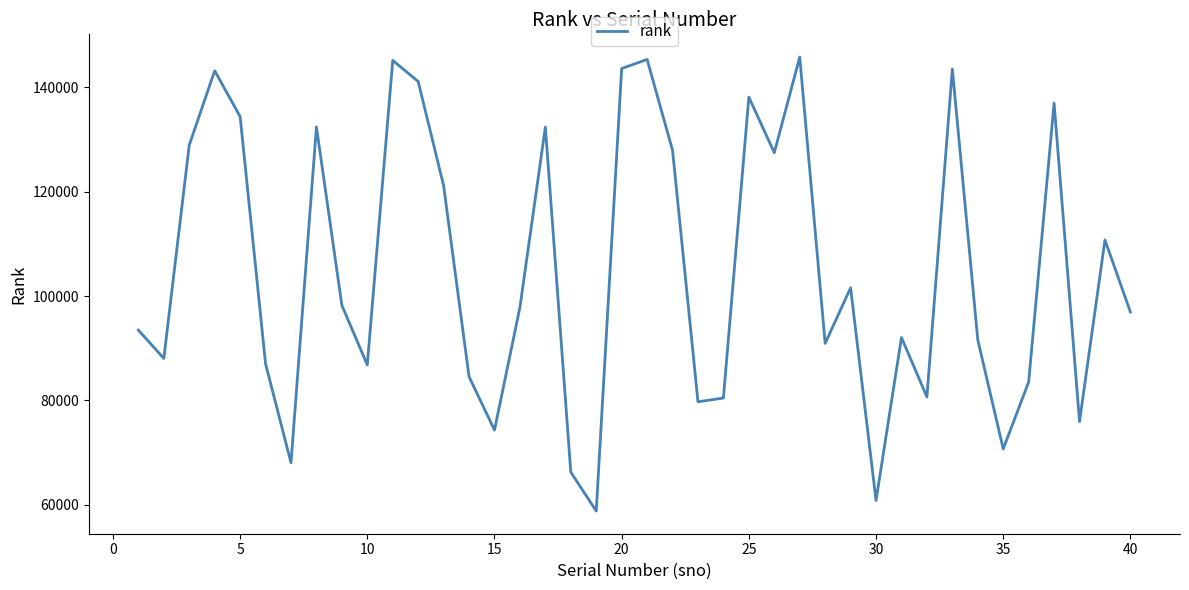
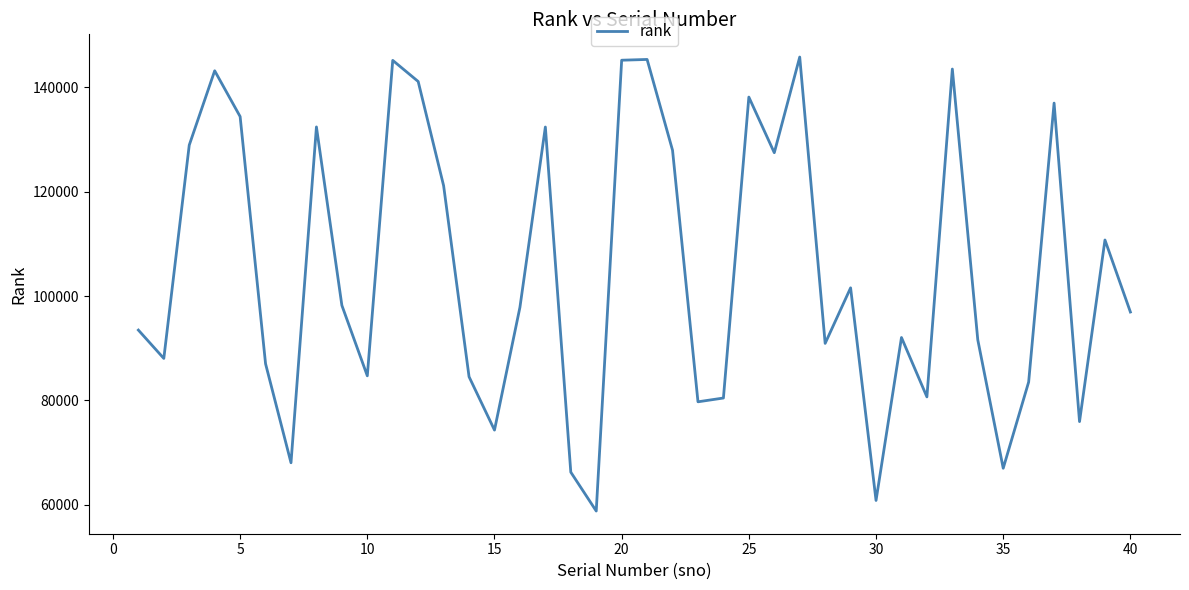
10: 87000 -> 85000
20: 144000 -> 145000
35: 71000 -> 67000
